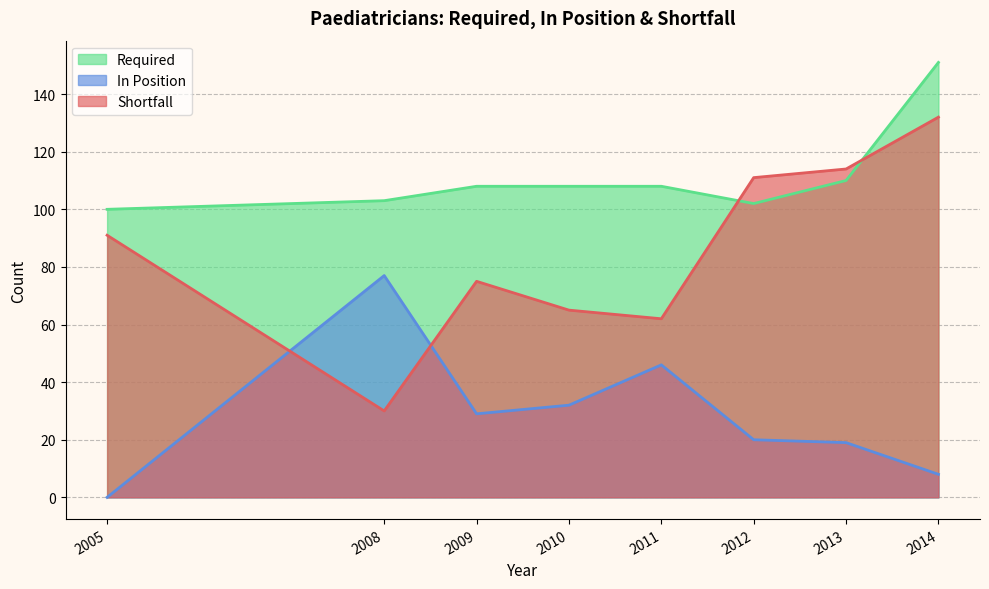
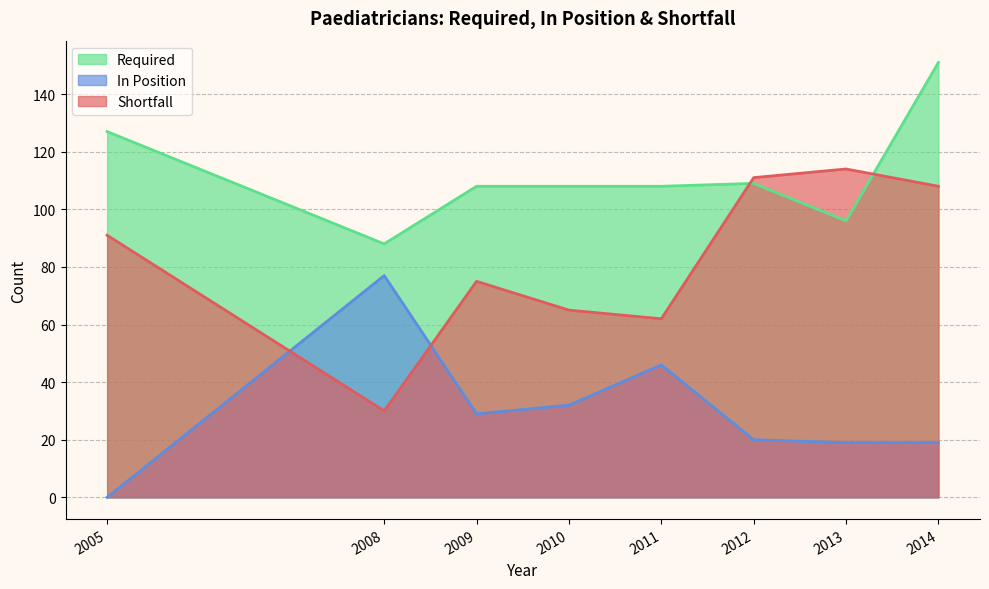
Required, 2005: 100 -> 127
Required, 2008: 103 -> 88
Required, 2012: 102 -> 109
Required, 2013: 110 -> 96
In Position, 2014: 8 -> 19
Shortfall, 2014: 132 -> 108
